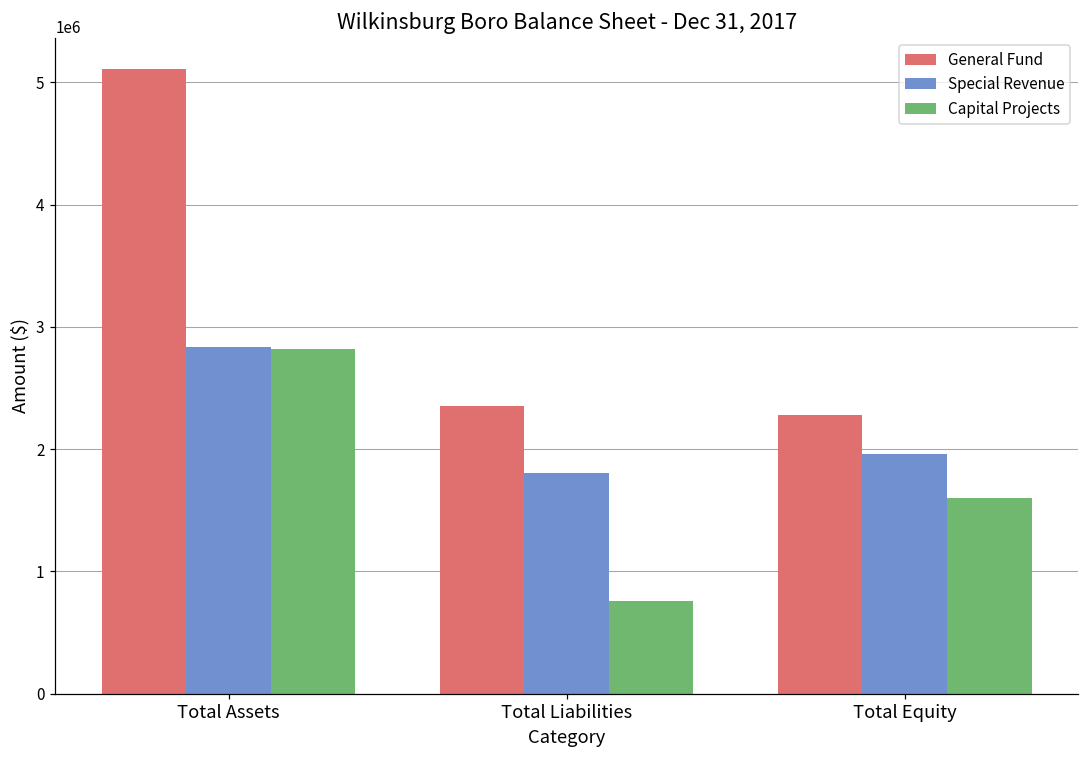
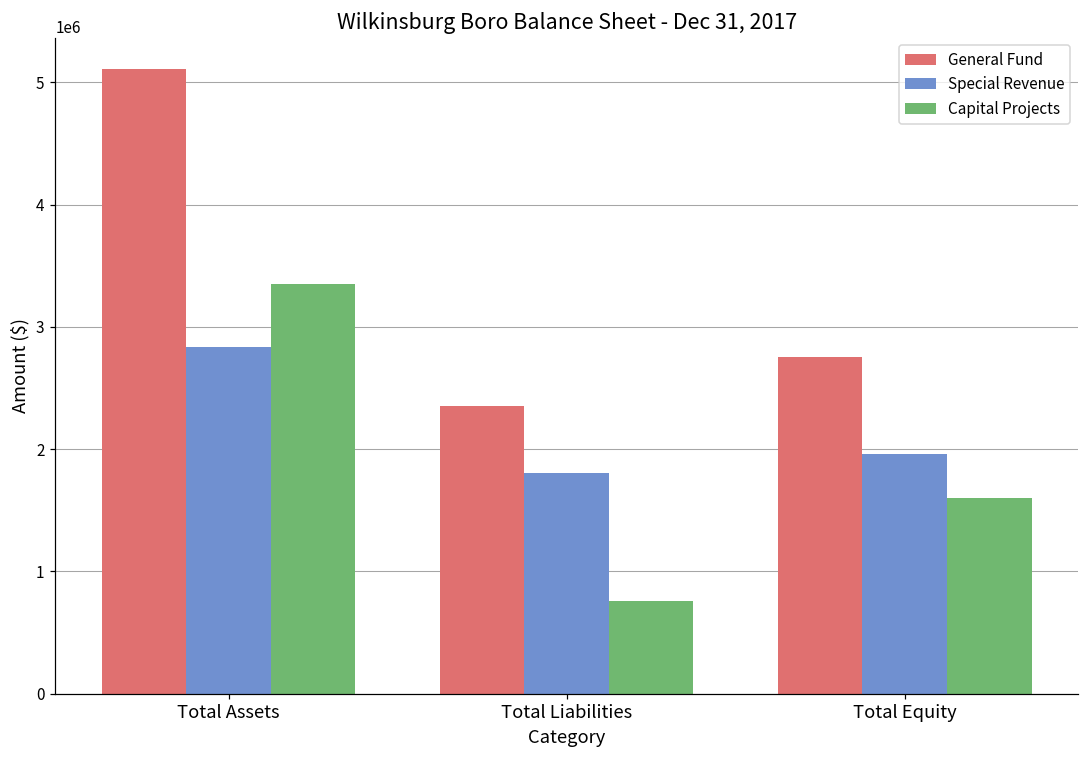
Capital Projects, Total Assets: 2820000 -> 3350000
General Fund, Total Equity: 2280000 -> 2750000
